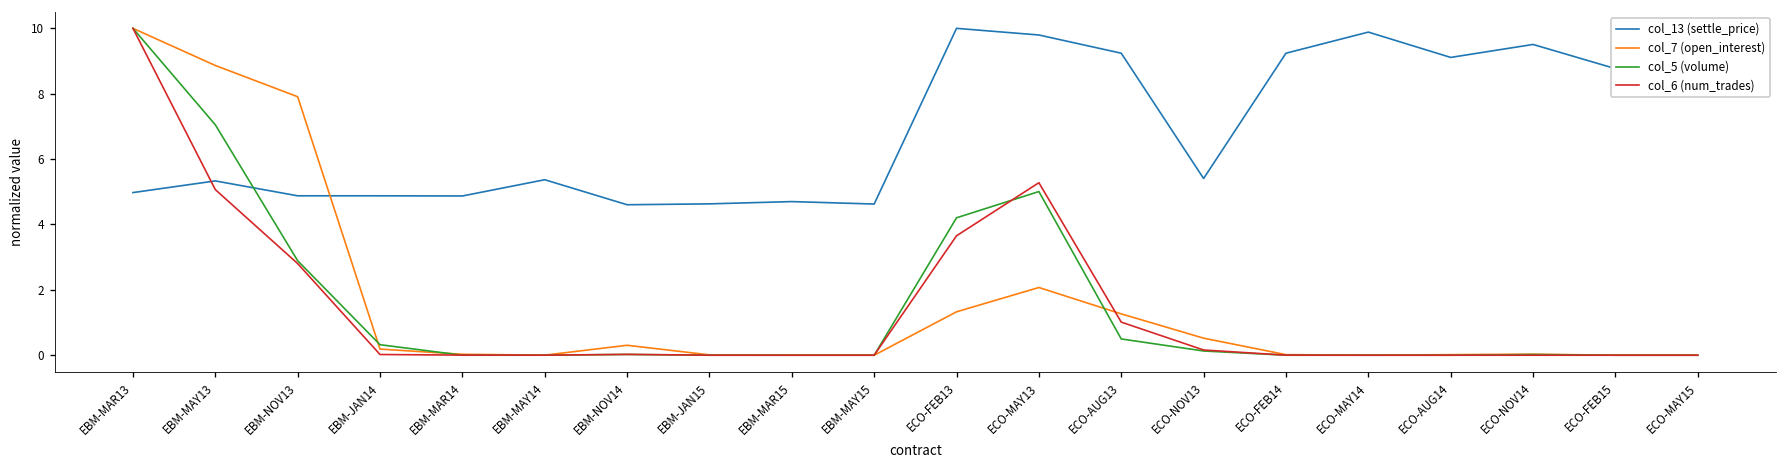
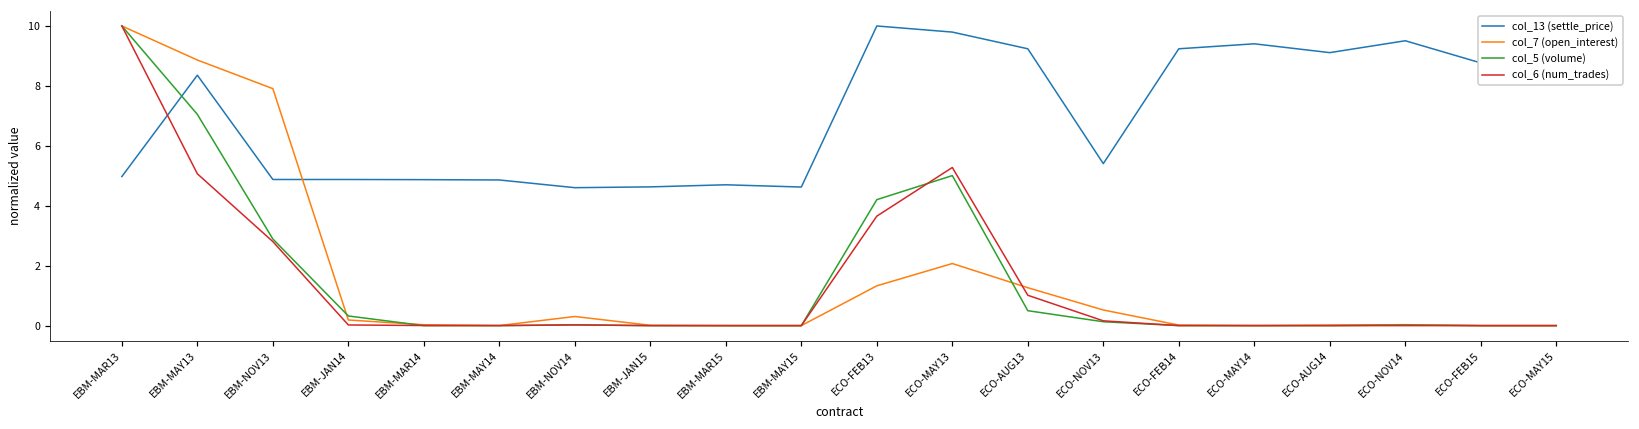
col_13 (settle_price), EBM-MAY13: 5.3 -> 8.4
col_13 (settle_price), EBM-MAY14: 5.4 -> 4.9
col_13 (settle_price), ECO-MAY14: 9.9 -> 9.4
